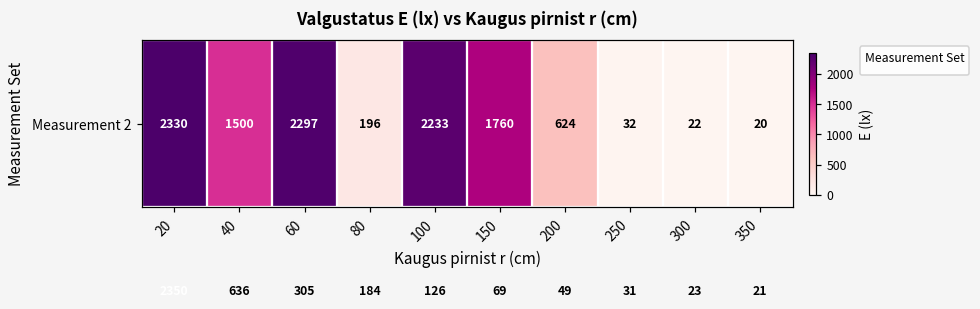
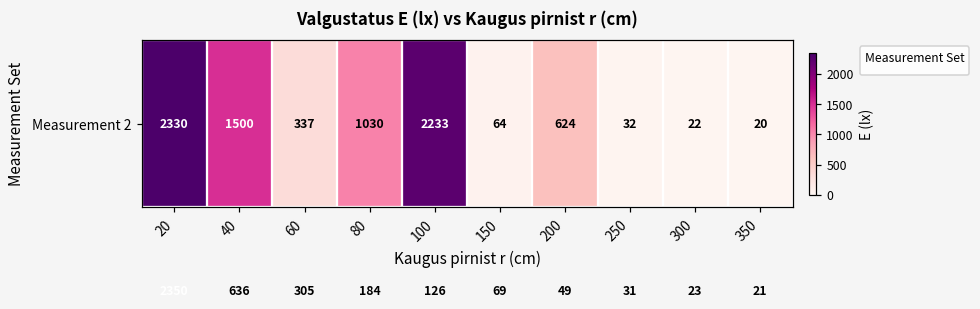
Measurement 2, 60: 2297 -> 337
Measurement 2, 80: 196 -> 1030
Measurement 2, 150: 1760 -> 64
